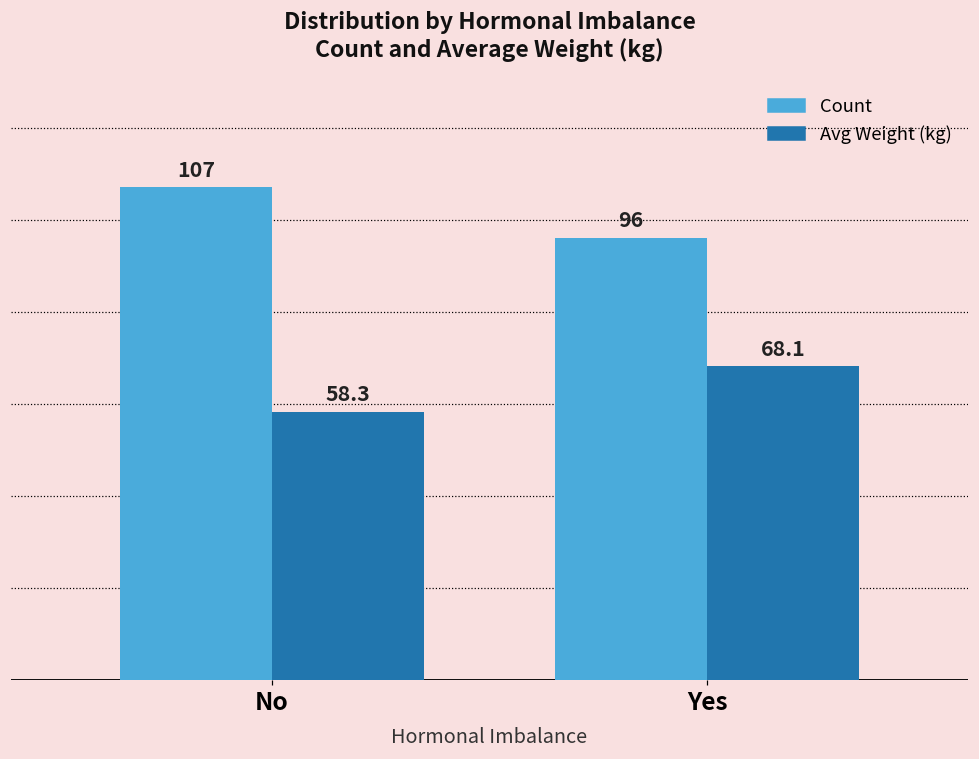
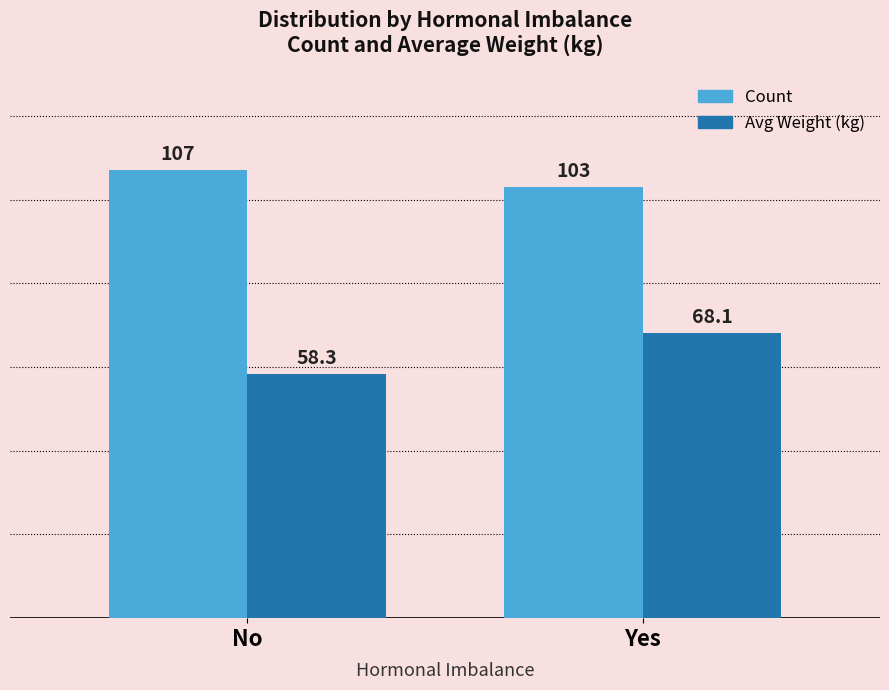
Count, Yes: 96 -> 103
